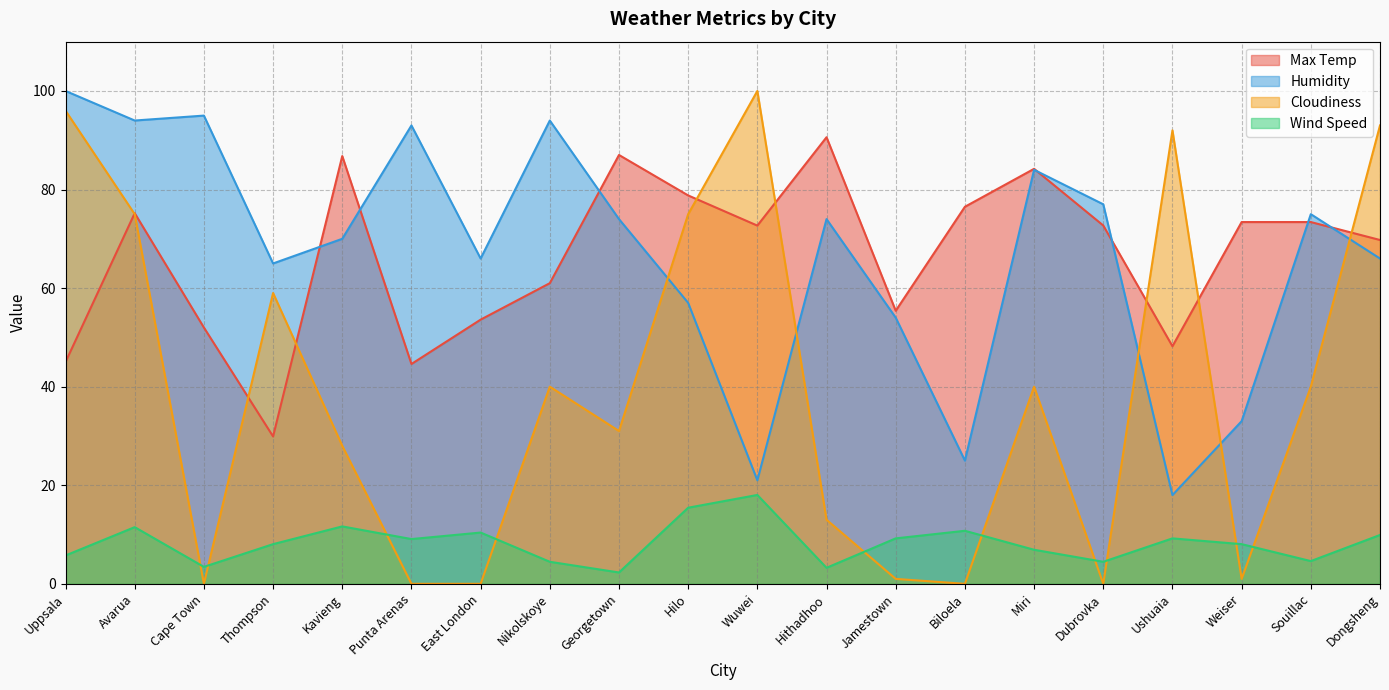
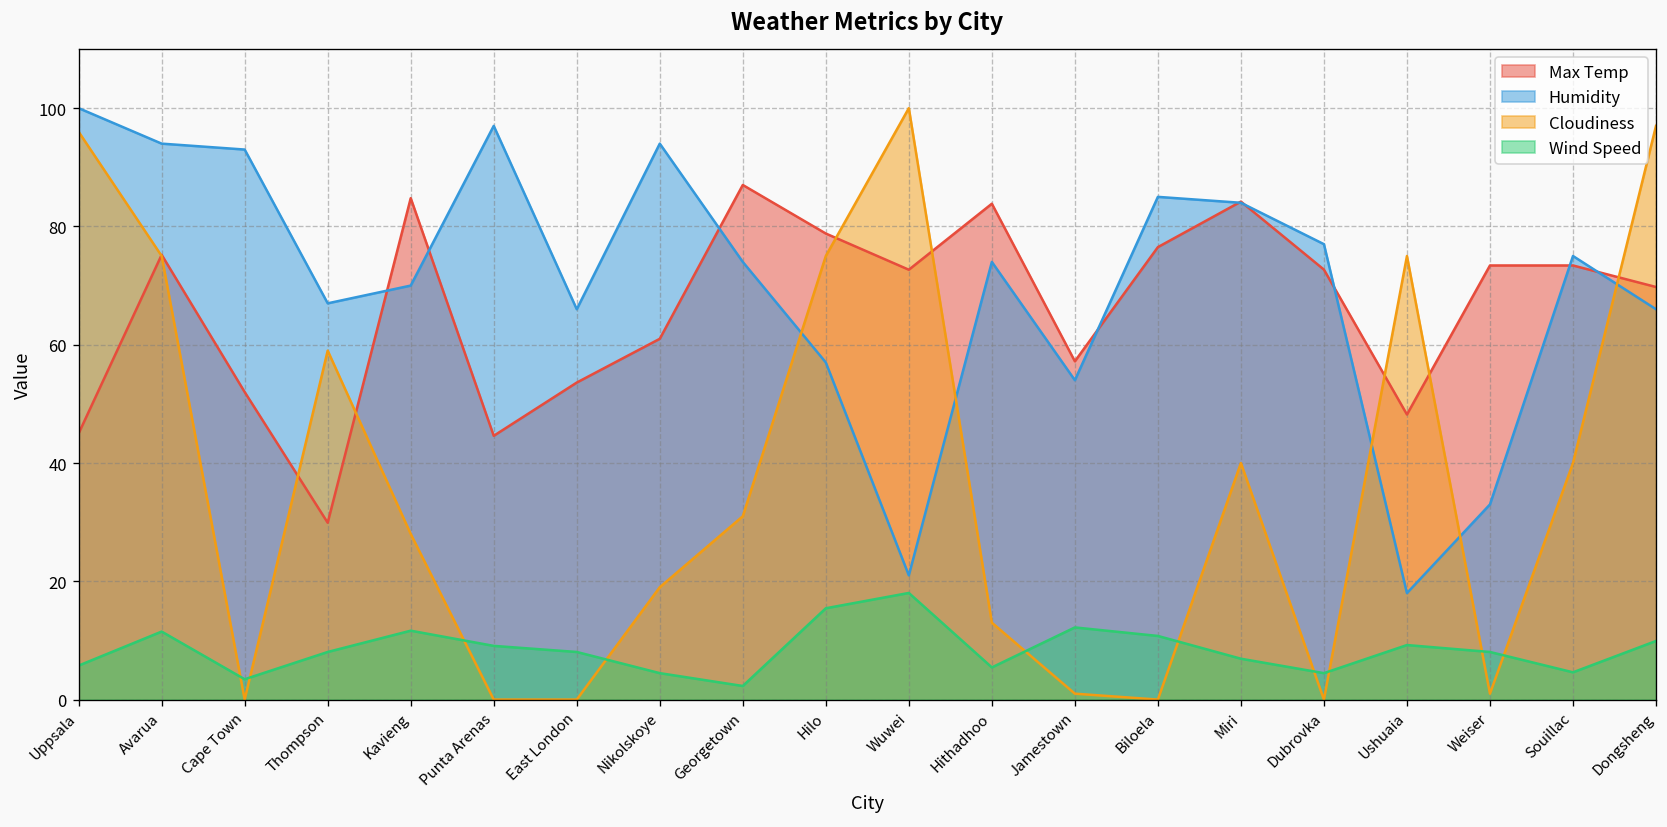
Humidity, Cape Town: 95 -> 93
Humidity, Thompson: 65 -> 67
Max Temp, Kavieng: 87 -> 85
Humidity, Punta Arenas: 93 -> 97
Wind Speed, East London: 10 -> 8
Cloudiness, Nikolskoye: 40 -> 19
Max Temp, Hithadhoo: 91 -> 84
Wind Speed, Hithadhoo: 3 -> 5
Max Temp, Jamestown: 55 -> 57
Wind Speed, Jamestown: 9 -> 12
Humidity, Biloela: 25 -> 85
Cloudiness, Ushuaia: 92 -> 75
Cloudiness, Dongsheng: 93 -> 97
